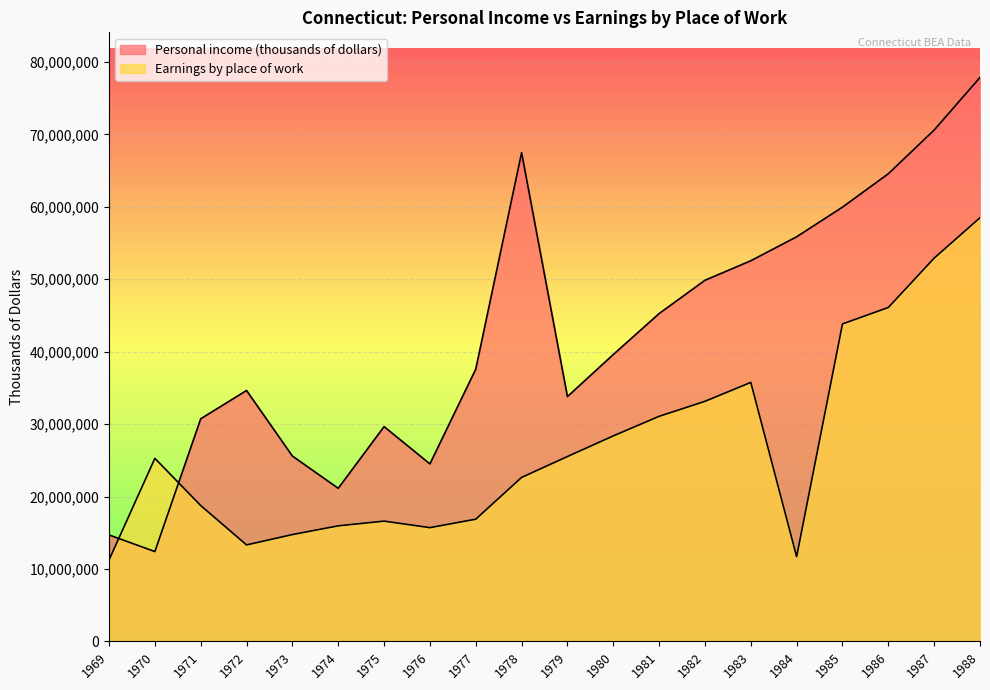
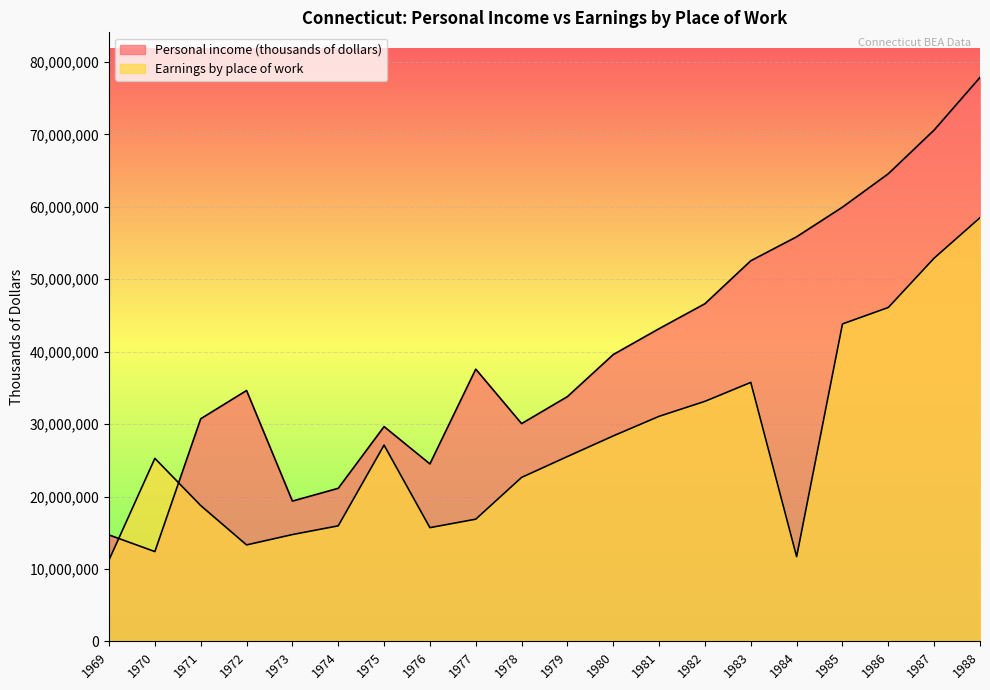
Personal income (thousands of dollars), 1973: 26,000,000 -> 19,000,000
Earnings by place of work, 1975: 17,000,000 -> 27,000,000
Personal income (thousands of dollars), 1978: 67,000,000 -> 30,000,000
Personal income (thousands of dollars), 1981: 45,000,000 -> 43,000,000
Personal income (thousands of dollars), 1982: 50,000,000 -> 47,000,000
